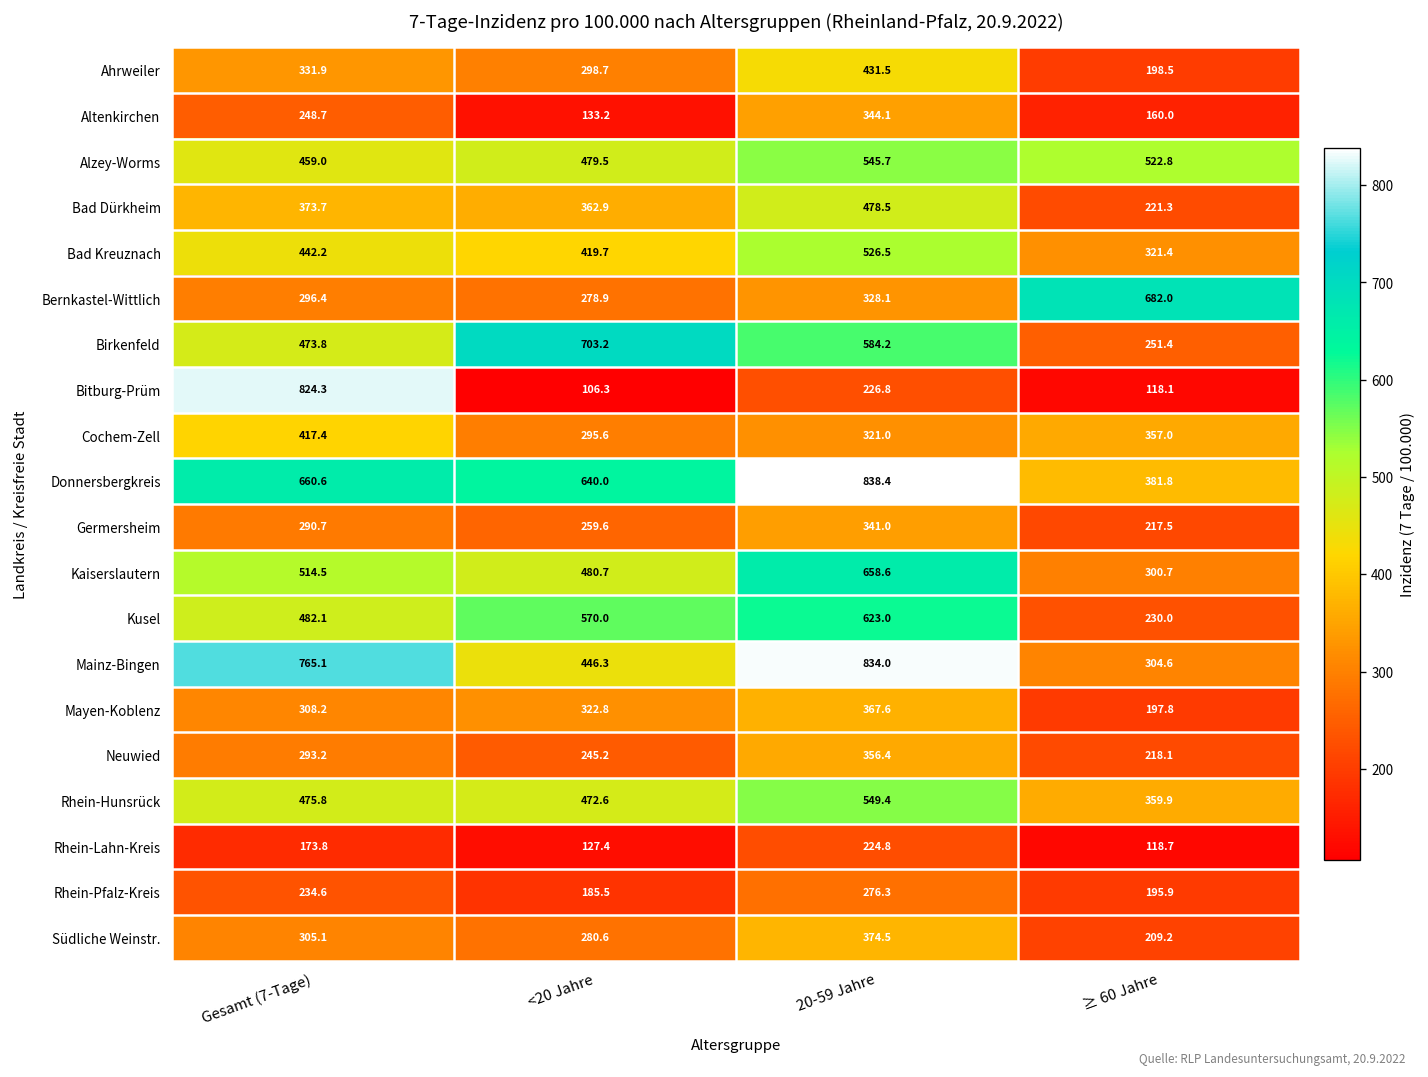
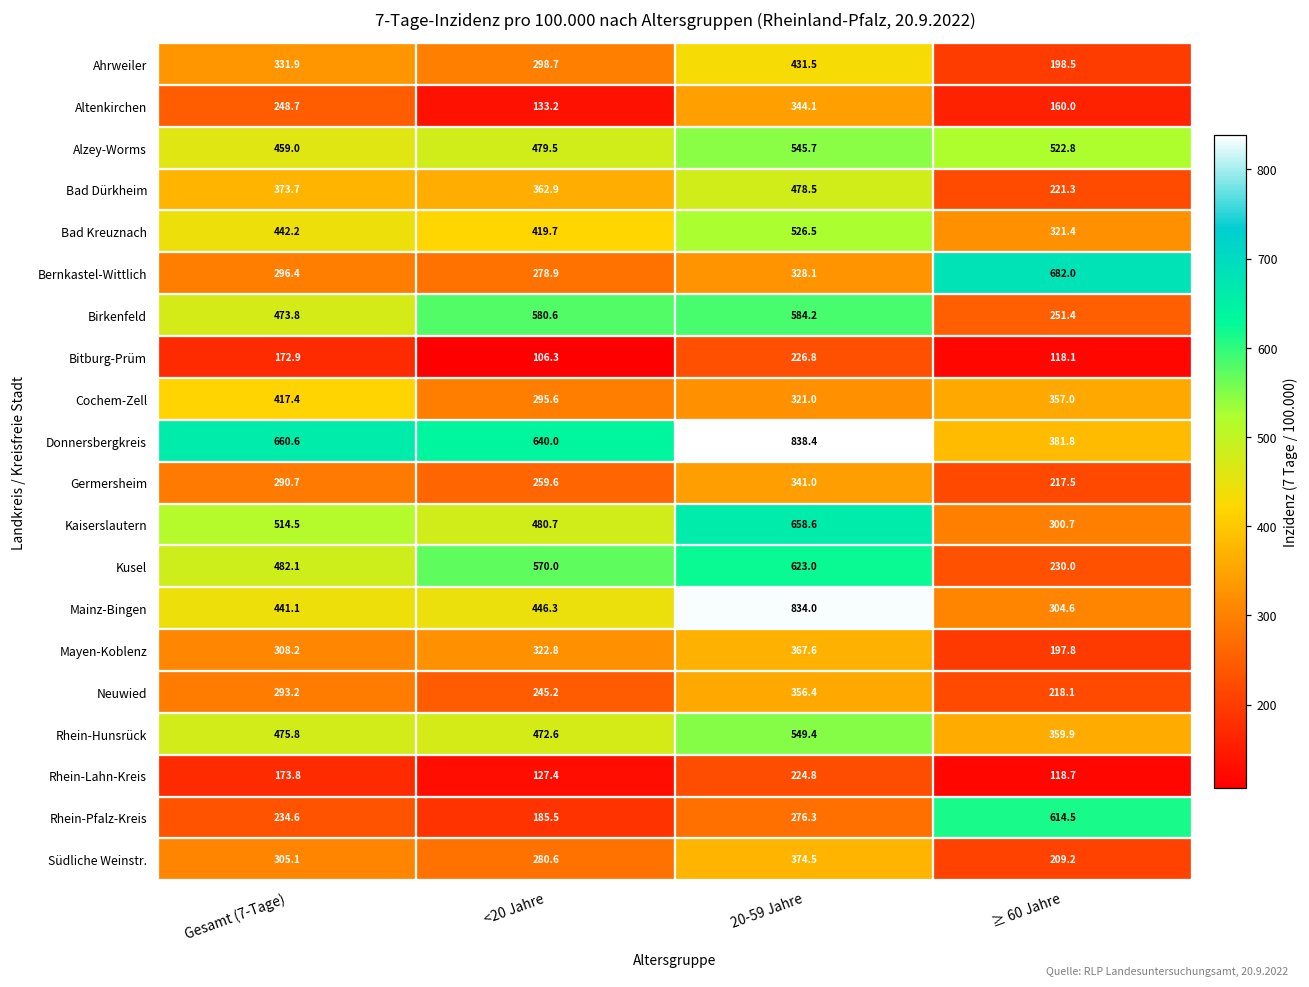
Birkenfeld, <20 Jahre: 703.2 -> 580.6
Bitburg-Prüm, Gesamt (7-Tage): 824.3 -> 172.9
Mainz-Bingen, Gesamt (7-Tage): 765.1 -> 441.1
Rhein-Pfalz-Kreis, ≥ 60 Jahre: 195.9 -> 614.5
